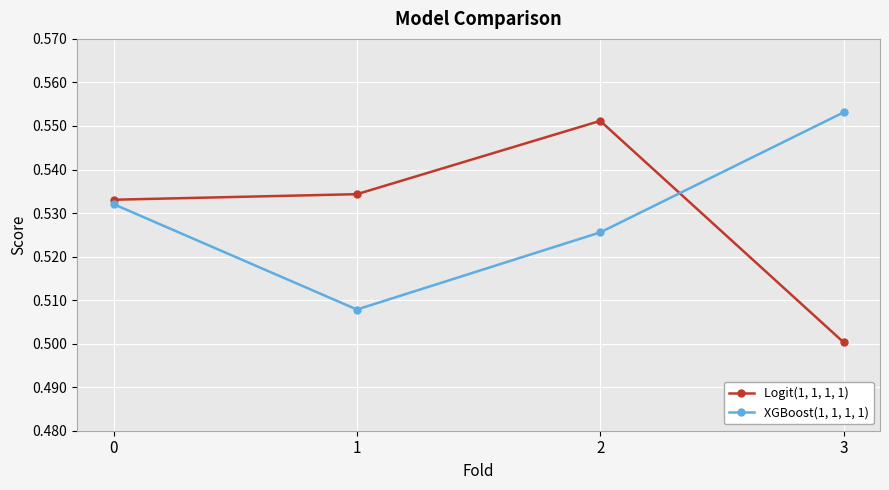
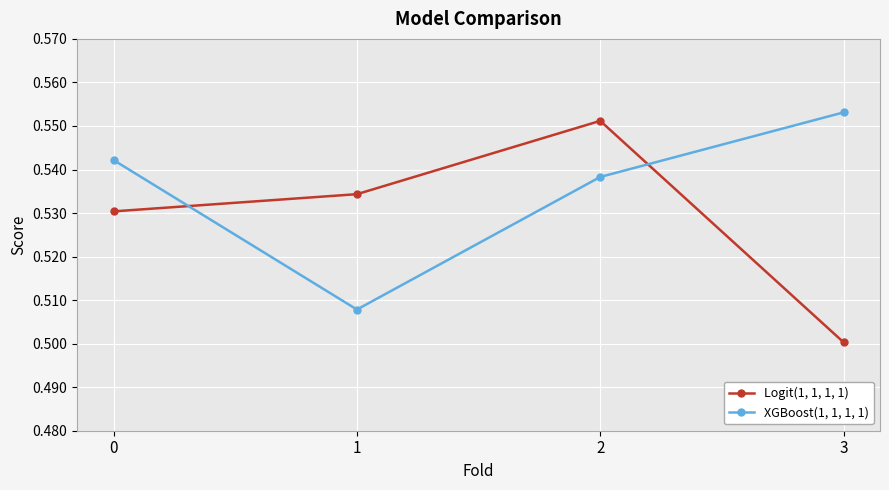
Logit(1, 1, 1, 1), 0: 0.533 -> 0.530
XGBoost(1, 1, 1, 1), 0: 0.532 -> 0.542
XGBoost(1, 1, 1, 1), 2: 0.526 -> 0.538
